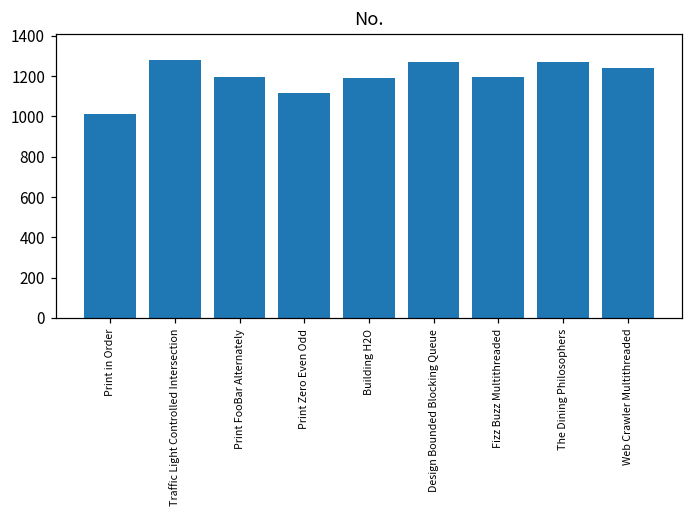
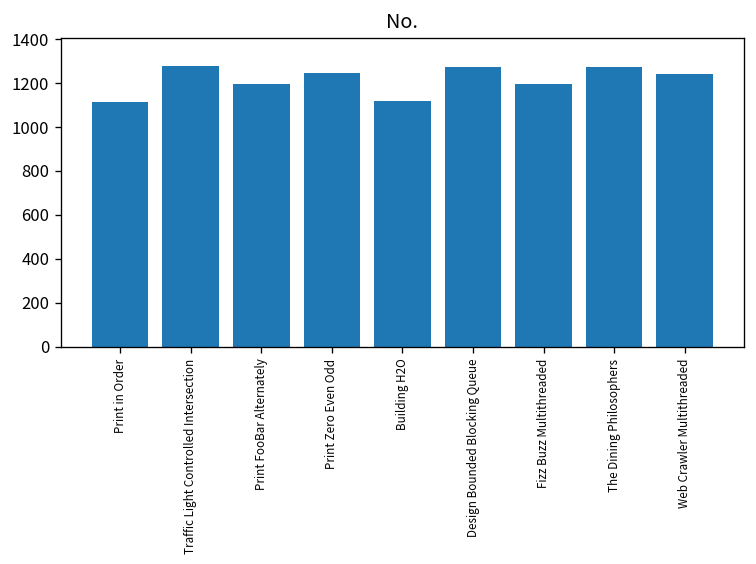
Print in Order: 1010 -> 1110
Print Zero Even Odd: 1120 -> 1240
Building H2O: 1190 -> 1120
